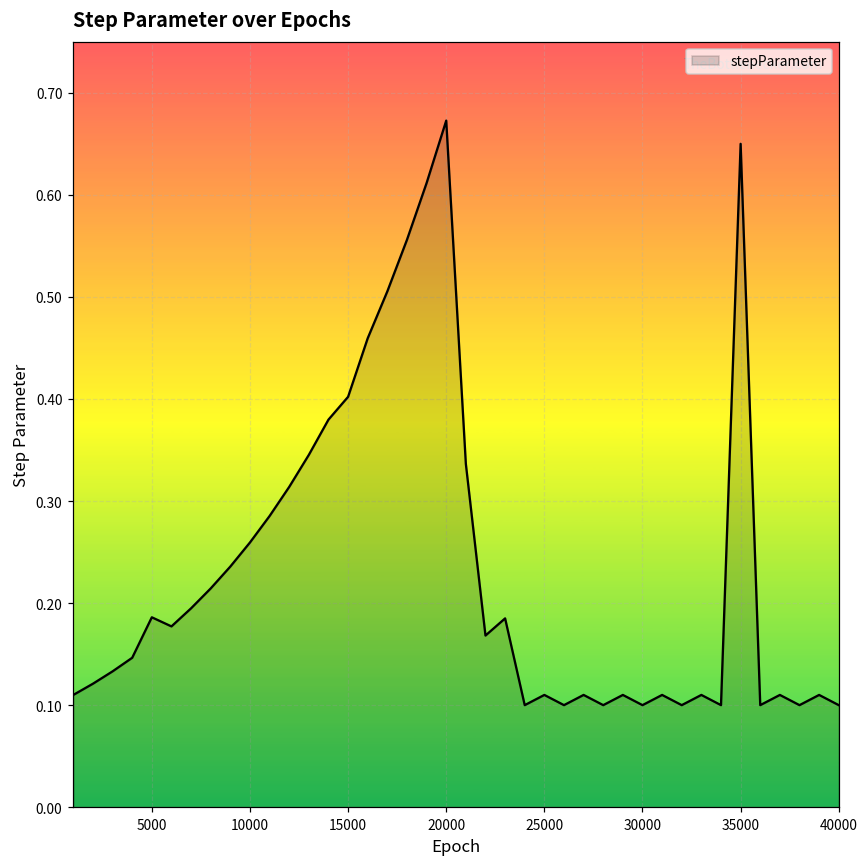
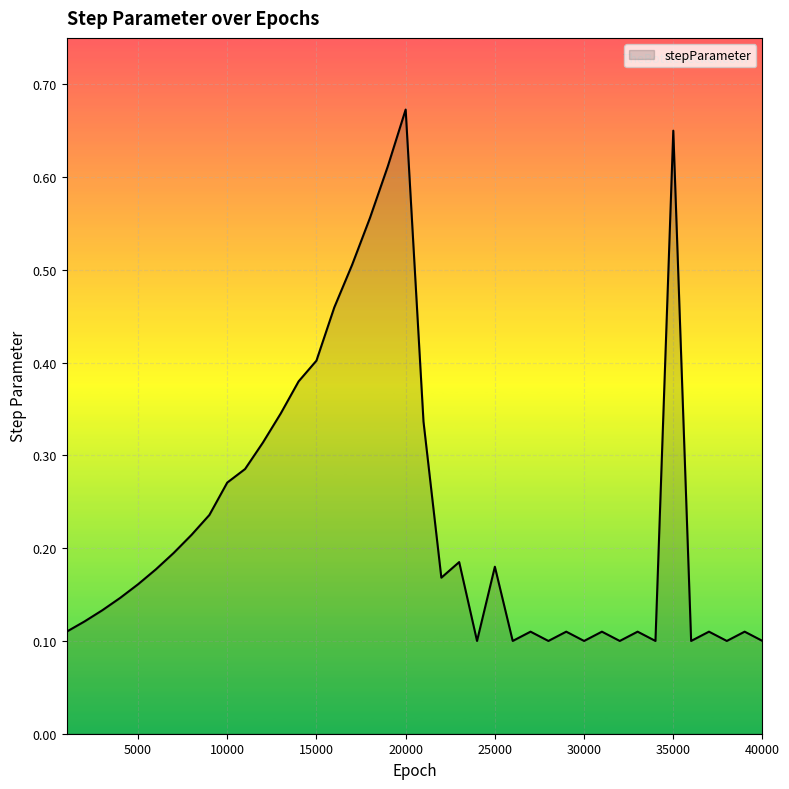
5000: 0.19 -> 0.16
10000: 0.26 -> 0.27
25000: 0.11 -> 0.18
